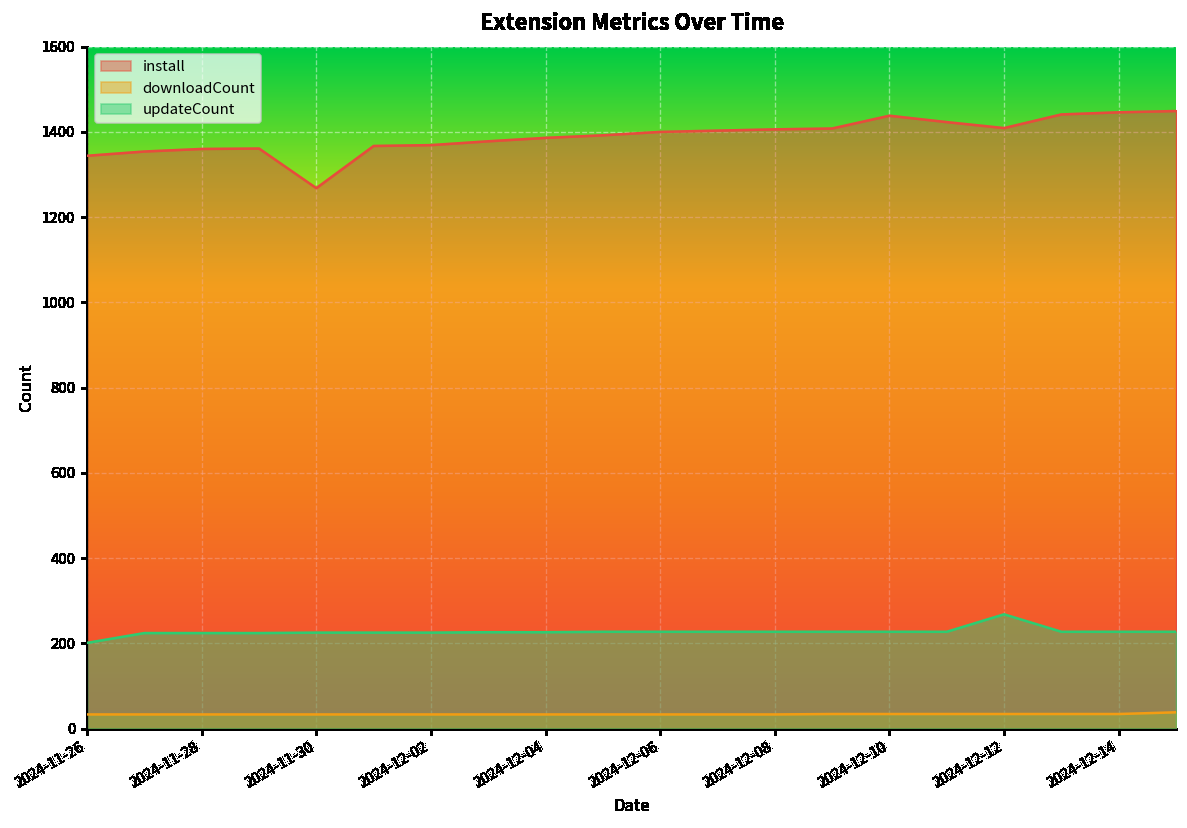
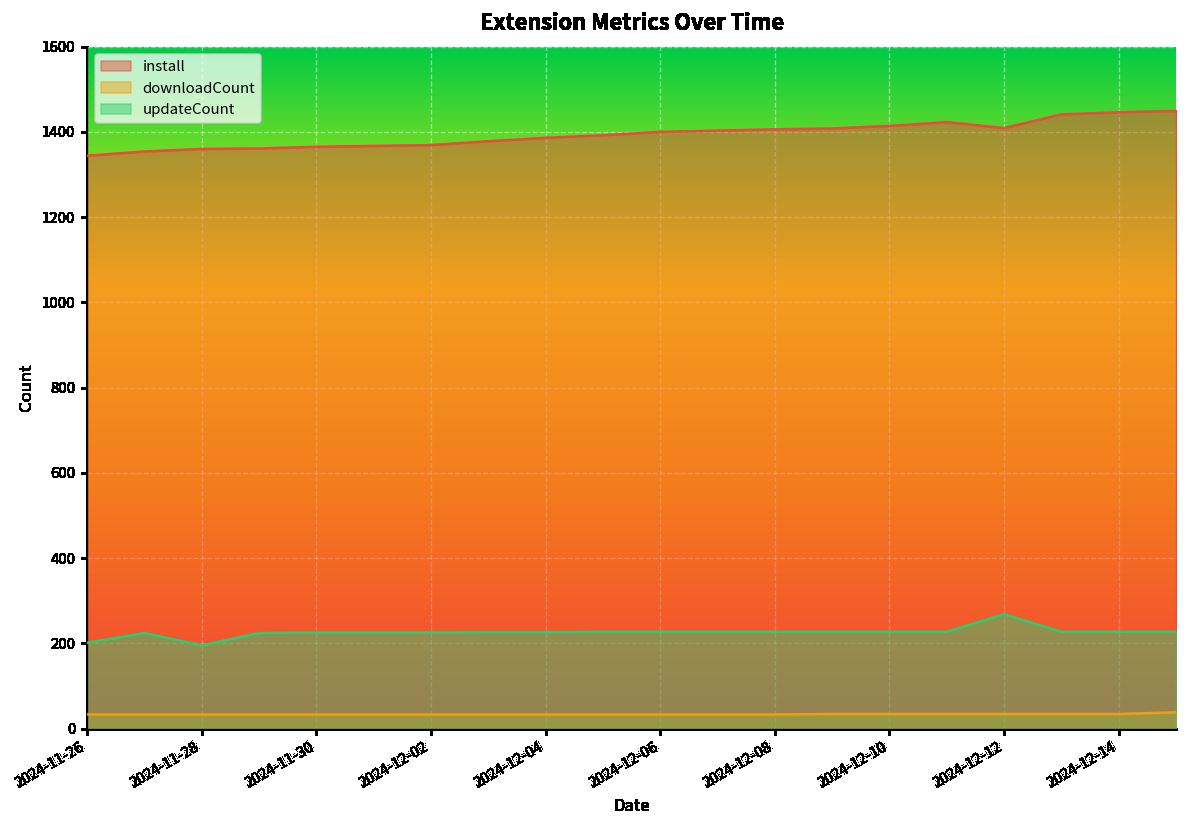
updateCount, 2024-11-28: 220 -> 200
install, 2024-11-30: 1270 -> 1370
install, 2024-12-10: 1440 -> 1410
